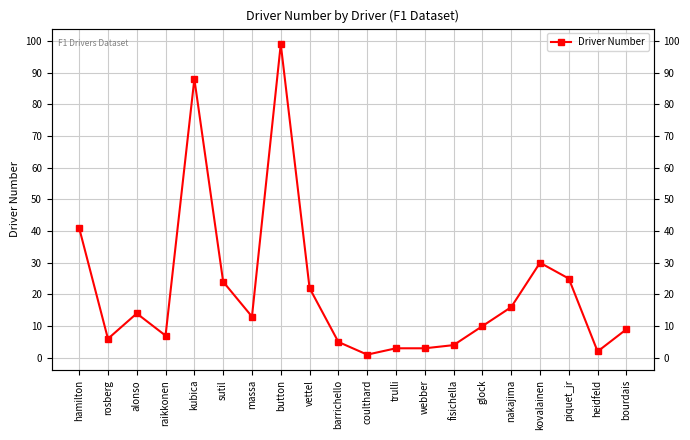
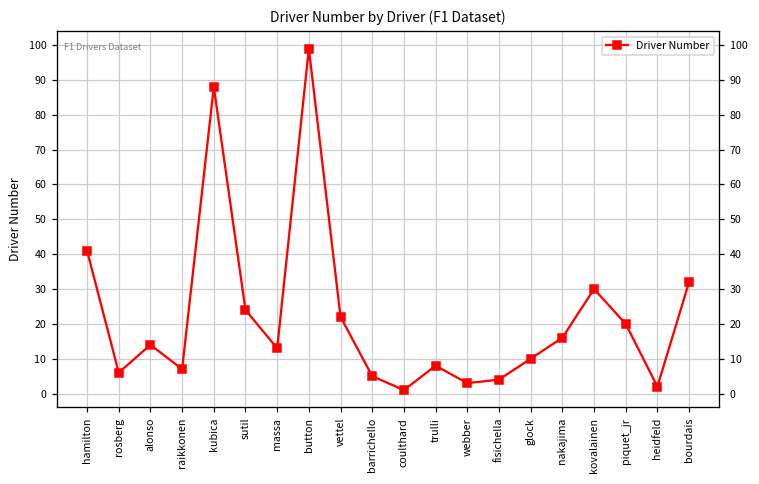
trulli: 3 -> 8
piquet_jr: 25 -> 20
bourdais: 9 -> 32
